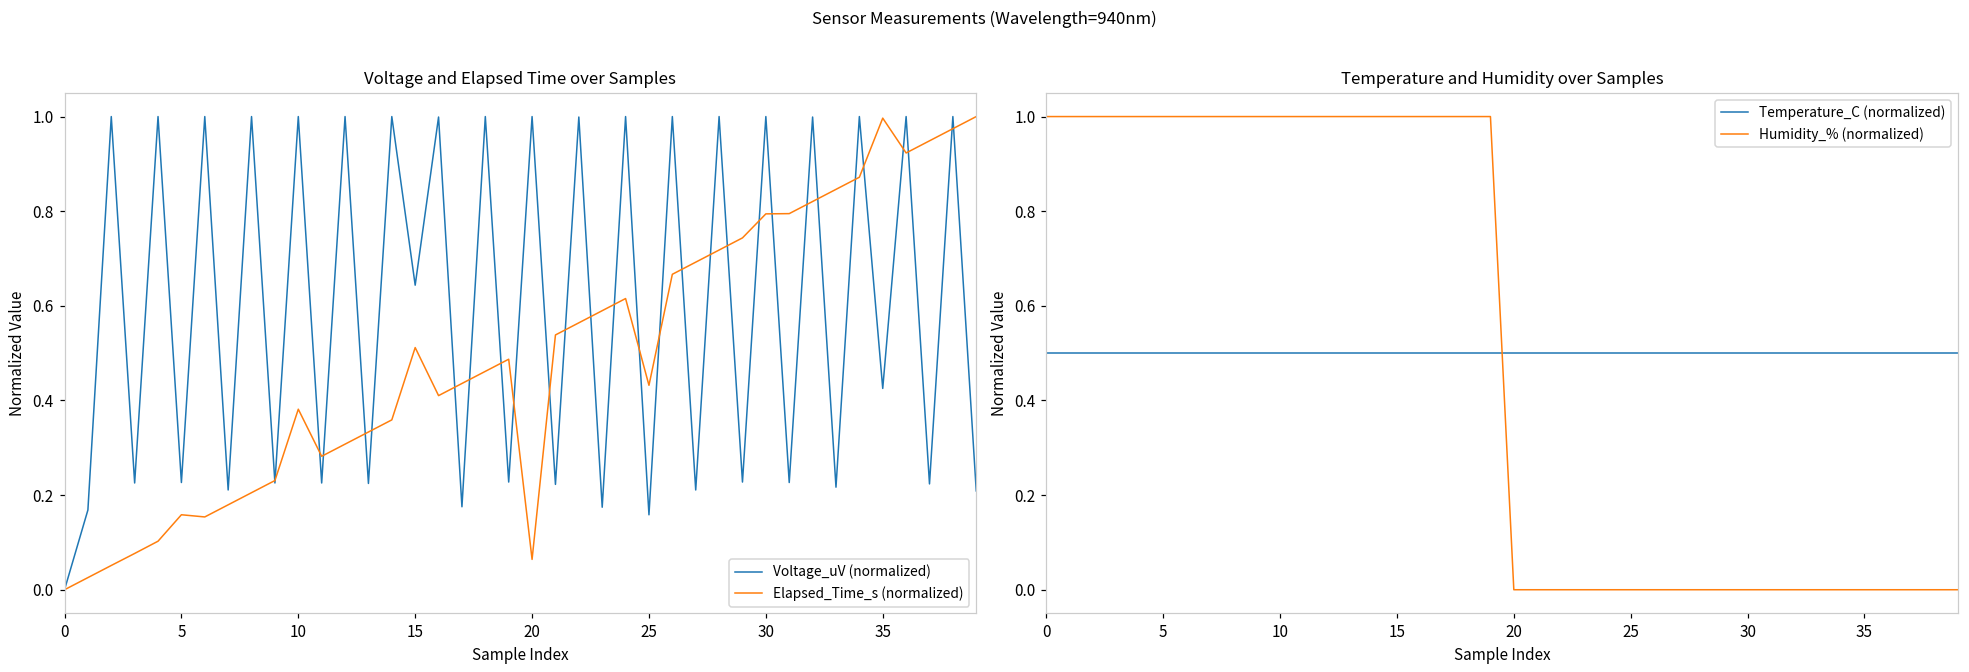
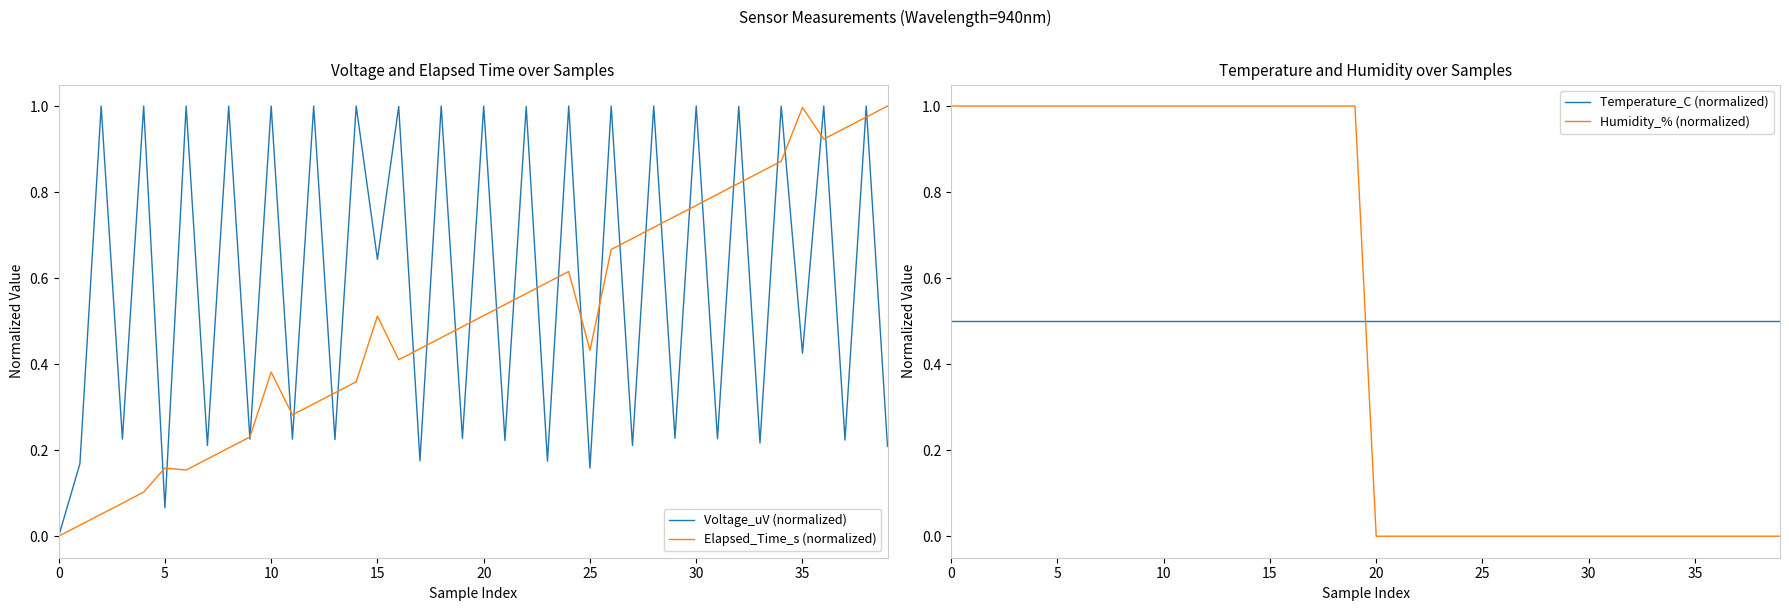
Voltage and Elapsed Time over Samples, Voltage_uV (normalized), 5: 0.23 -> 0.07
Voltage and Elapsed Time over Samples, Elapsed_Time_s (normalized), 20: 0.06 -> 0.51
Voltage and Elapsed Time over Samples, Elapsed_Time_s (normalized), 30: 0.79 -> 0.77
